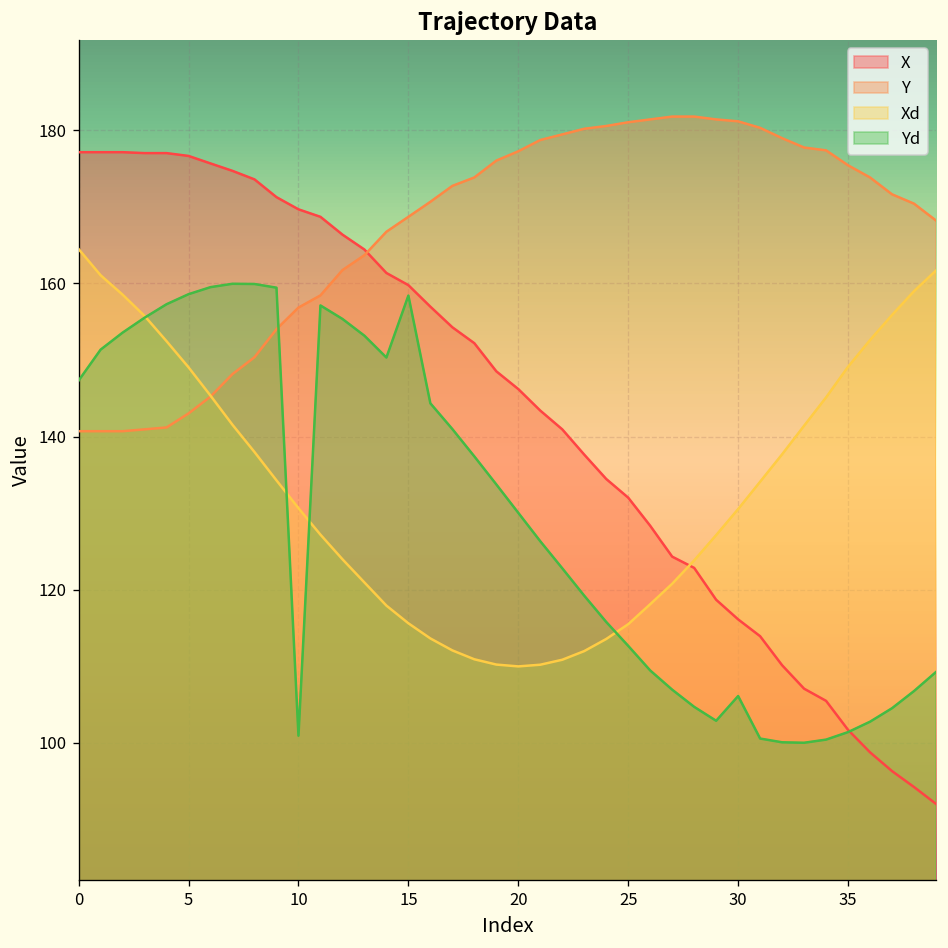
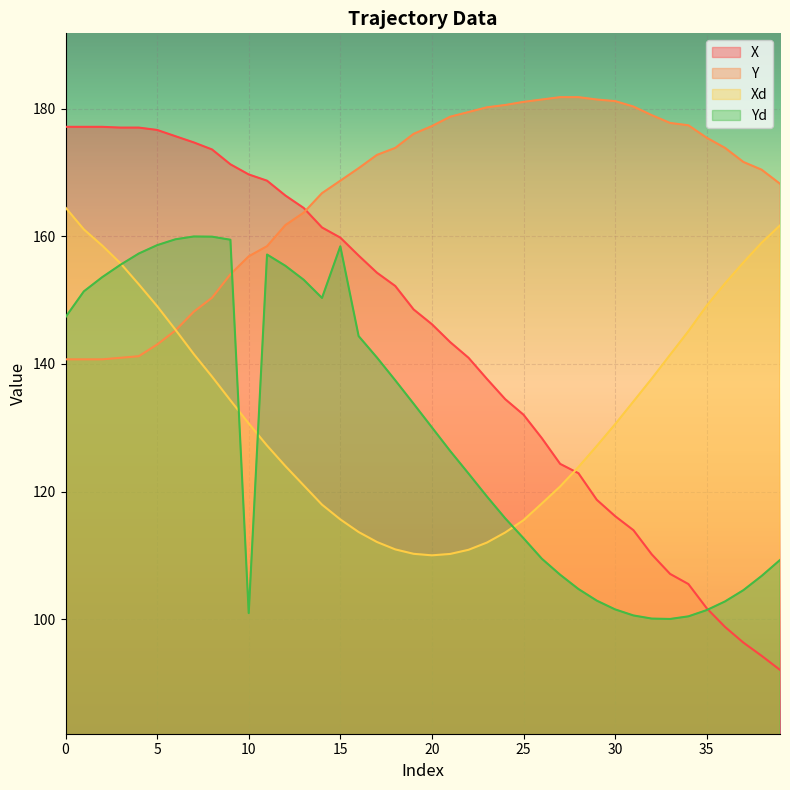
Yd, 30: 106 -> 102
